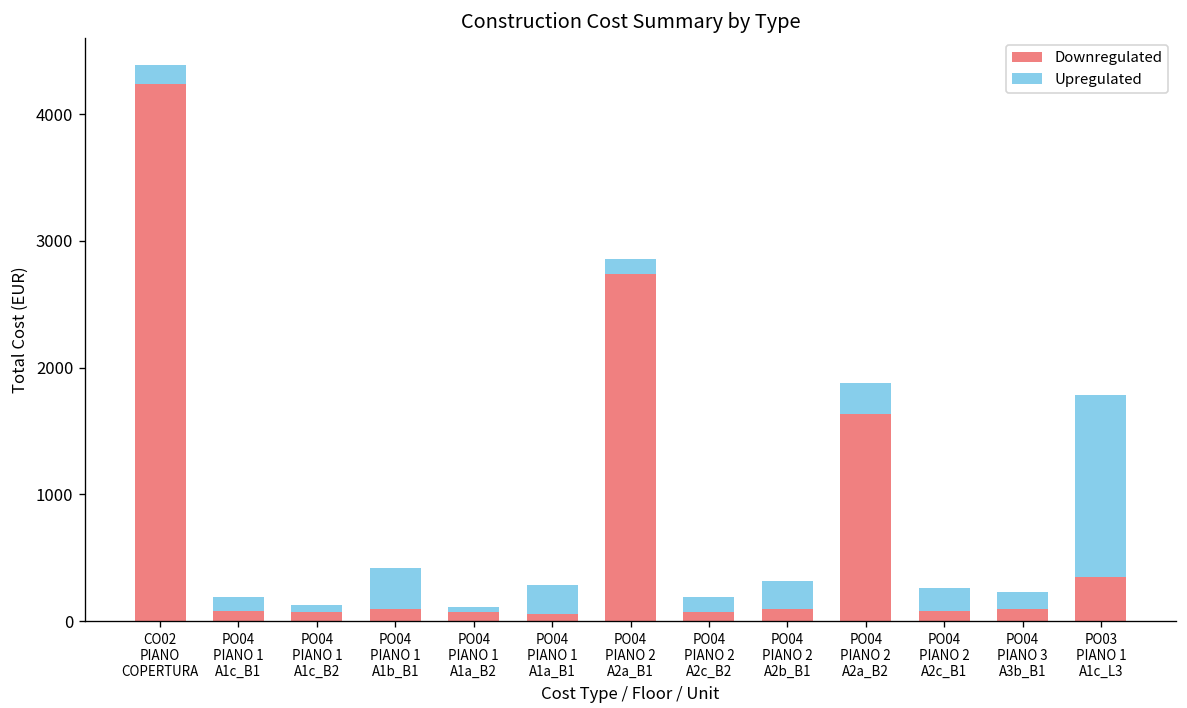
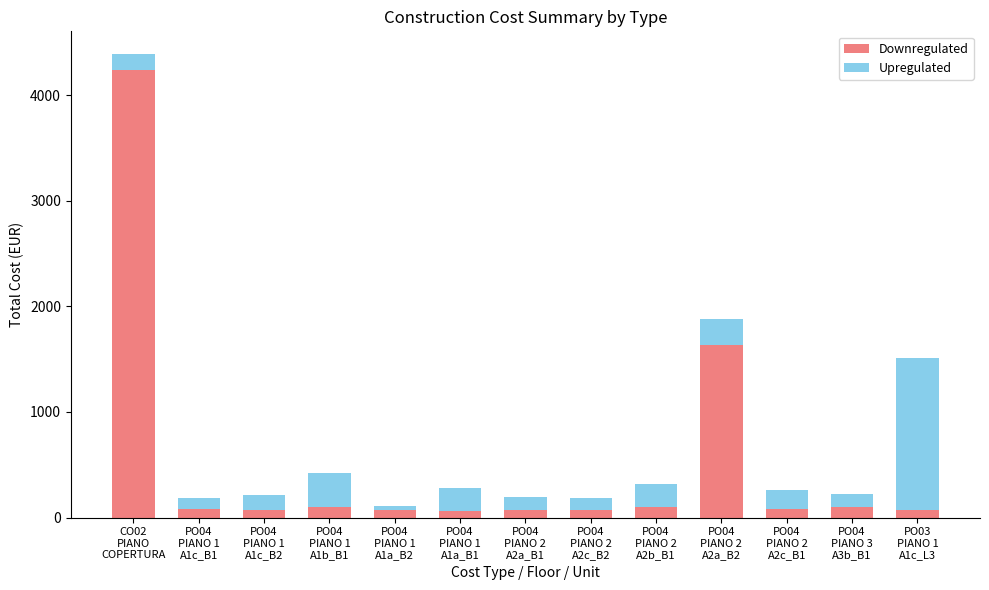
Upregulated, PO04 PIANO 1 A1c_B2: 60 -> 140
Downregulated, PO04 PIANO 2 A2a_B1: 2740 -> 70
Downregulated, PO03 PIANO 1 A1c_L3: 350 -> 70
